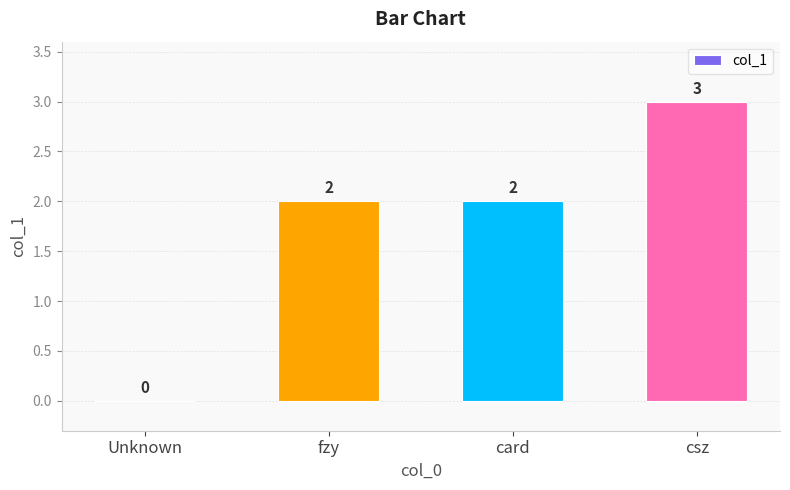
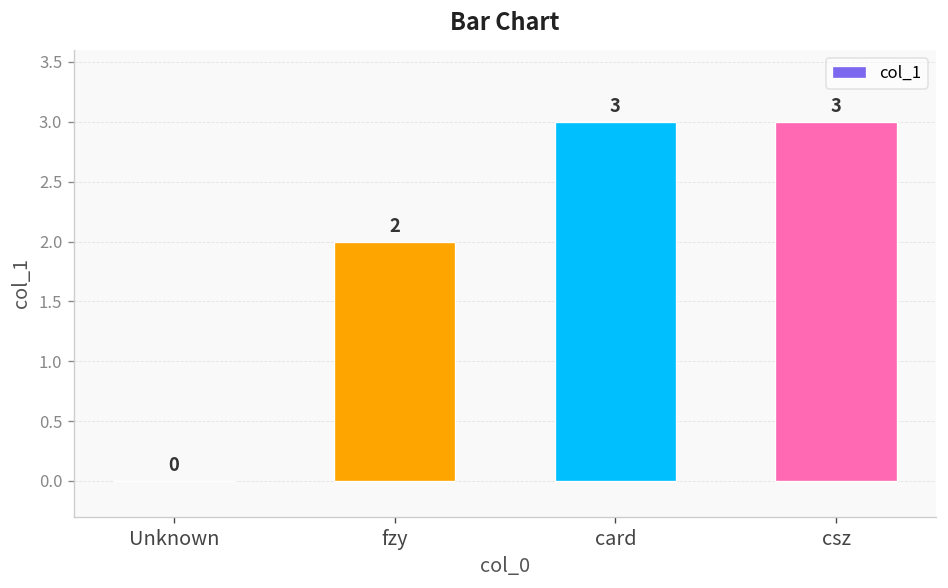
card: 2 -> 3
